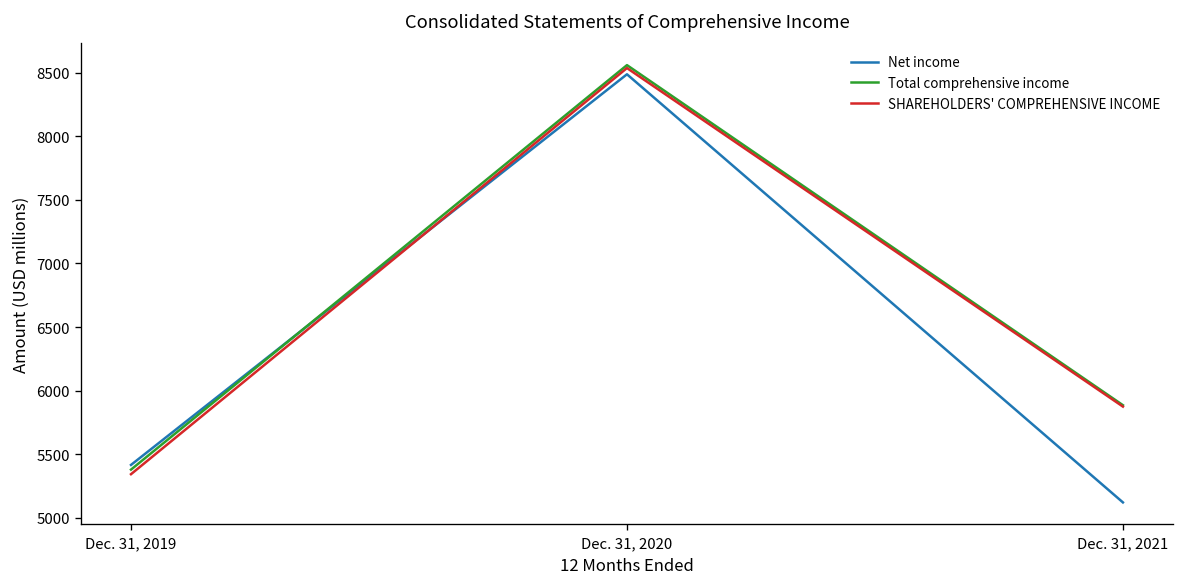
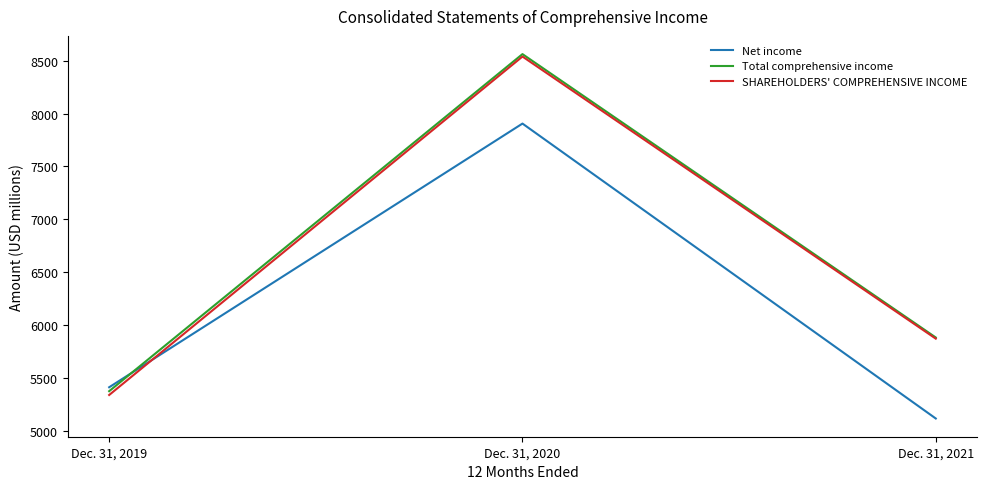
Net income, Dec. 31, 2020: 8490 -> 7910
